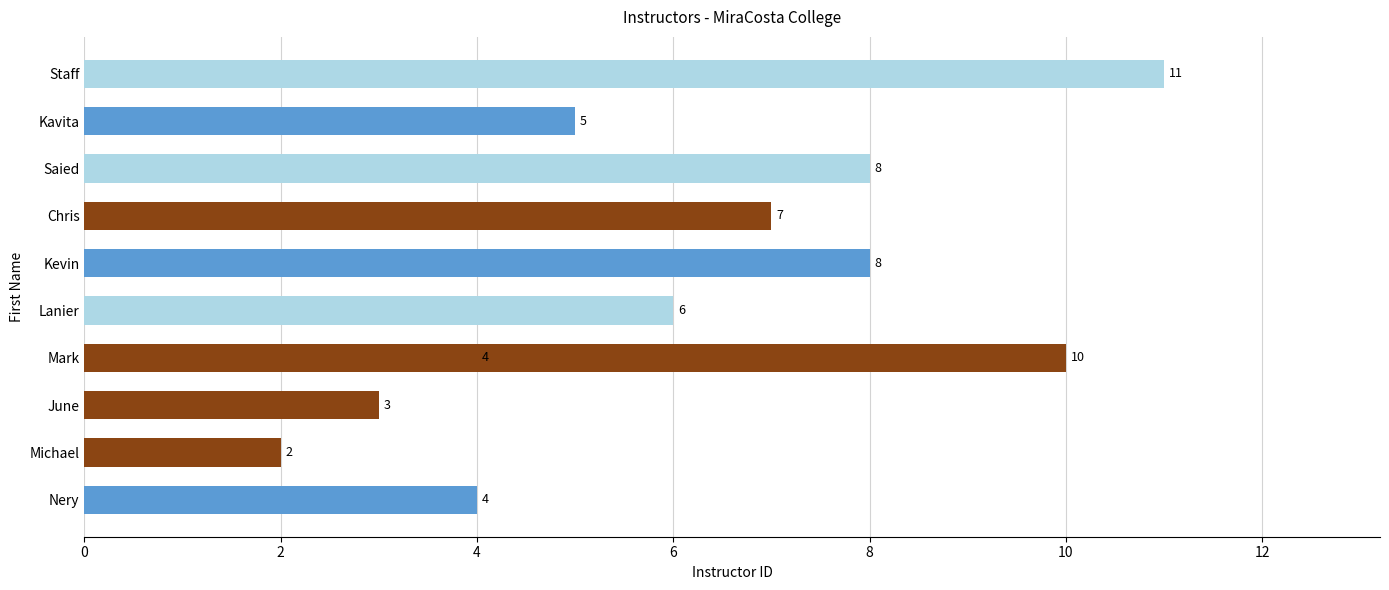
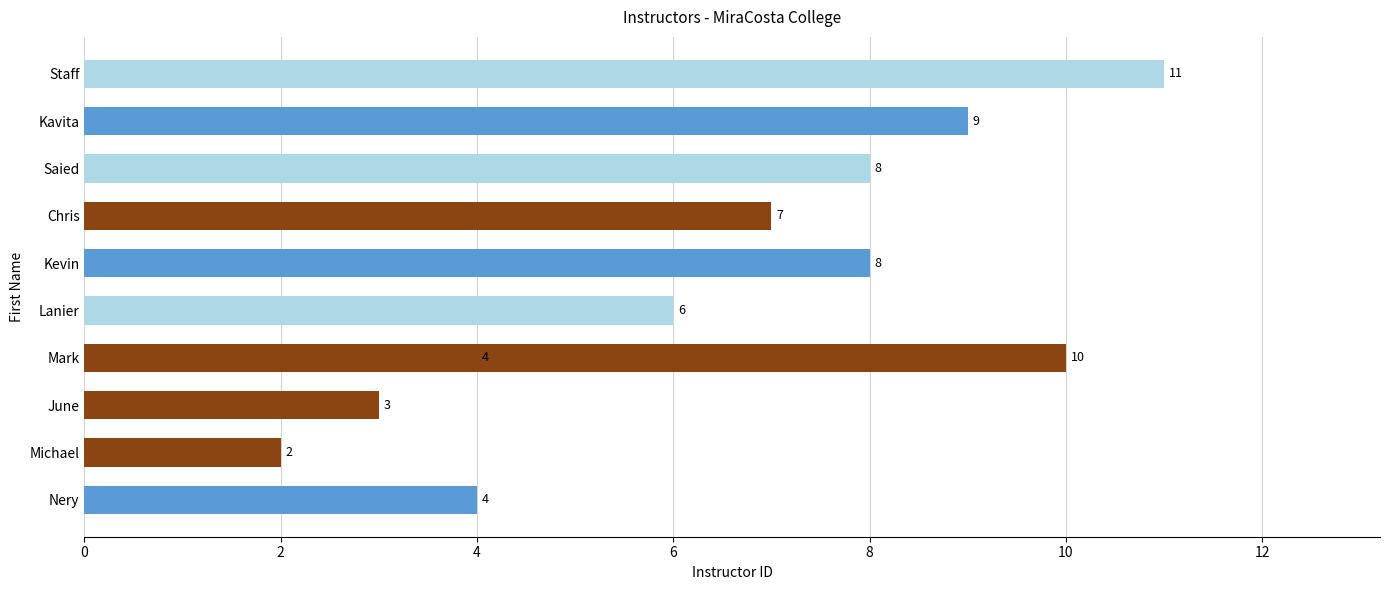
Kavita: 5 -> 9
